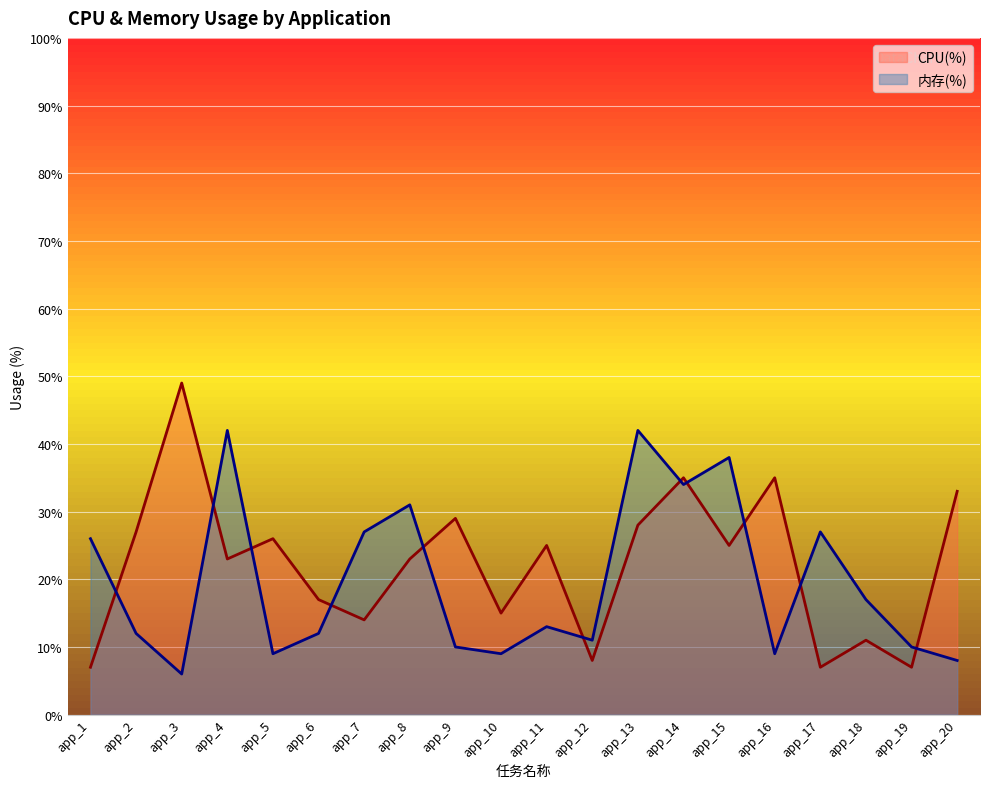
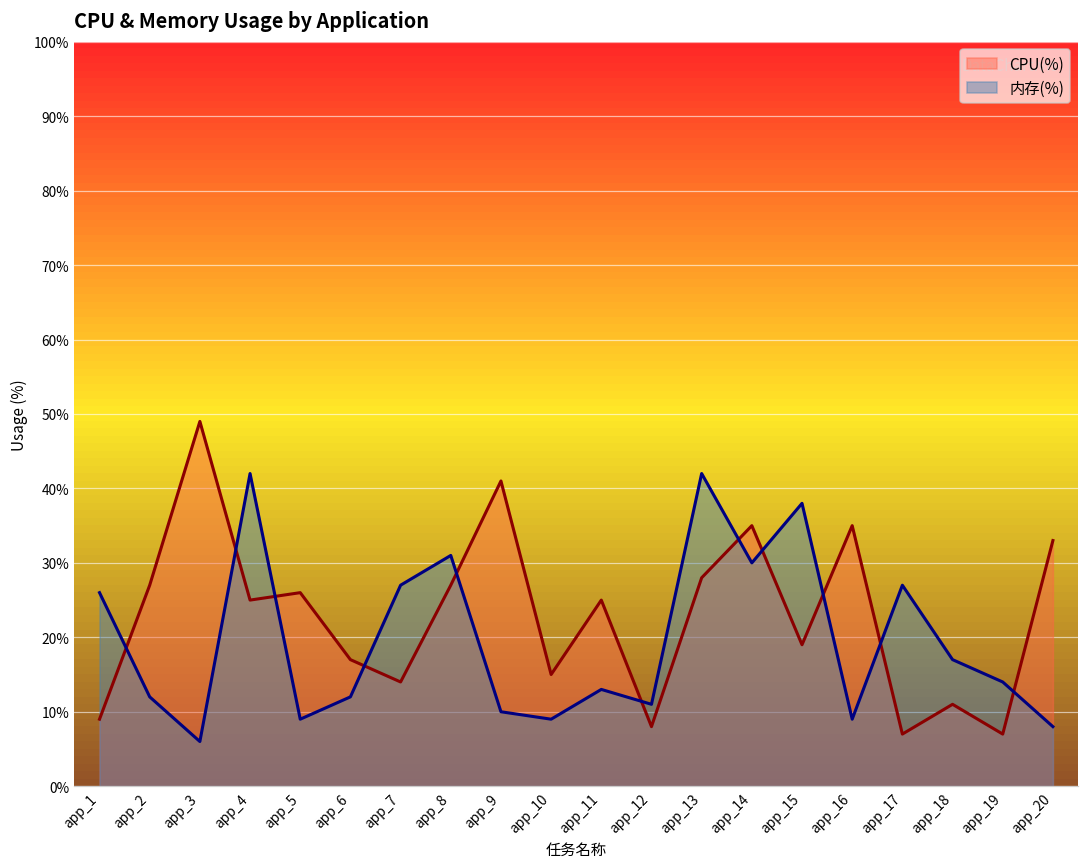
CPU(%), app_1: 7% -> 9%
CPU(%), app_4: 23% -> 25%
CPU(%), app_8: 23% -> 27%
CPU(%), app_9: 29% -> 41%
内存(%), app_14: 34% -> 30%
CPU(%), app_15: 25% -> 19%
内存(%), app_19: 10% -> 14%
